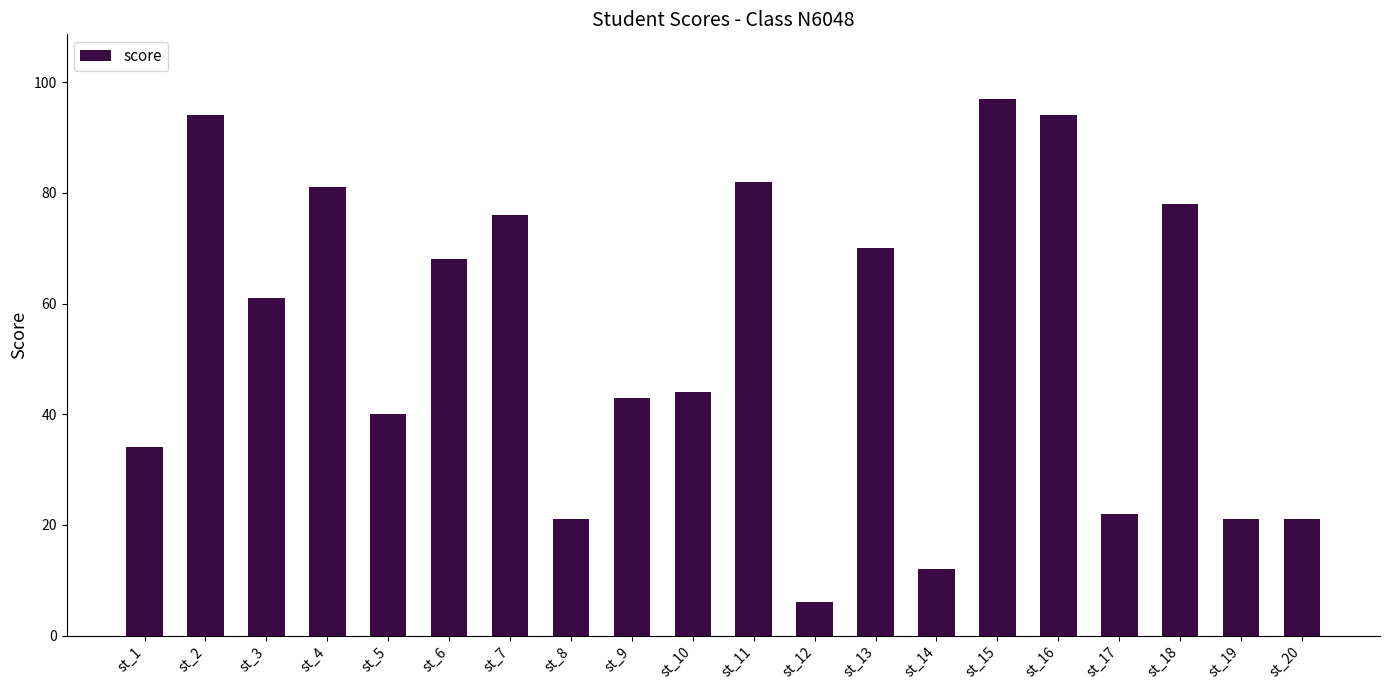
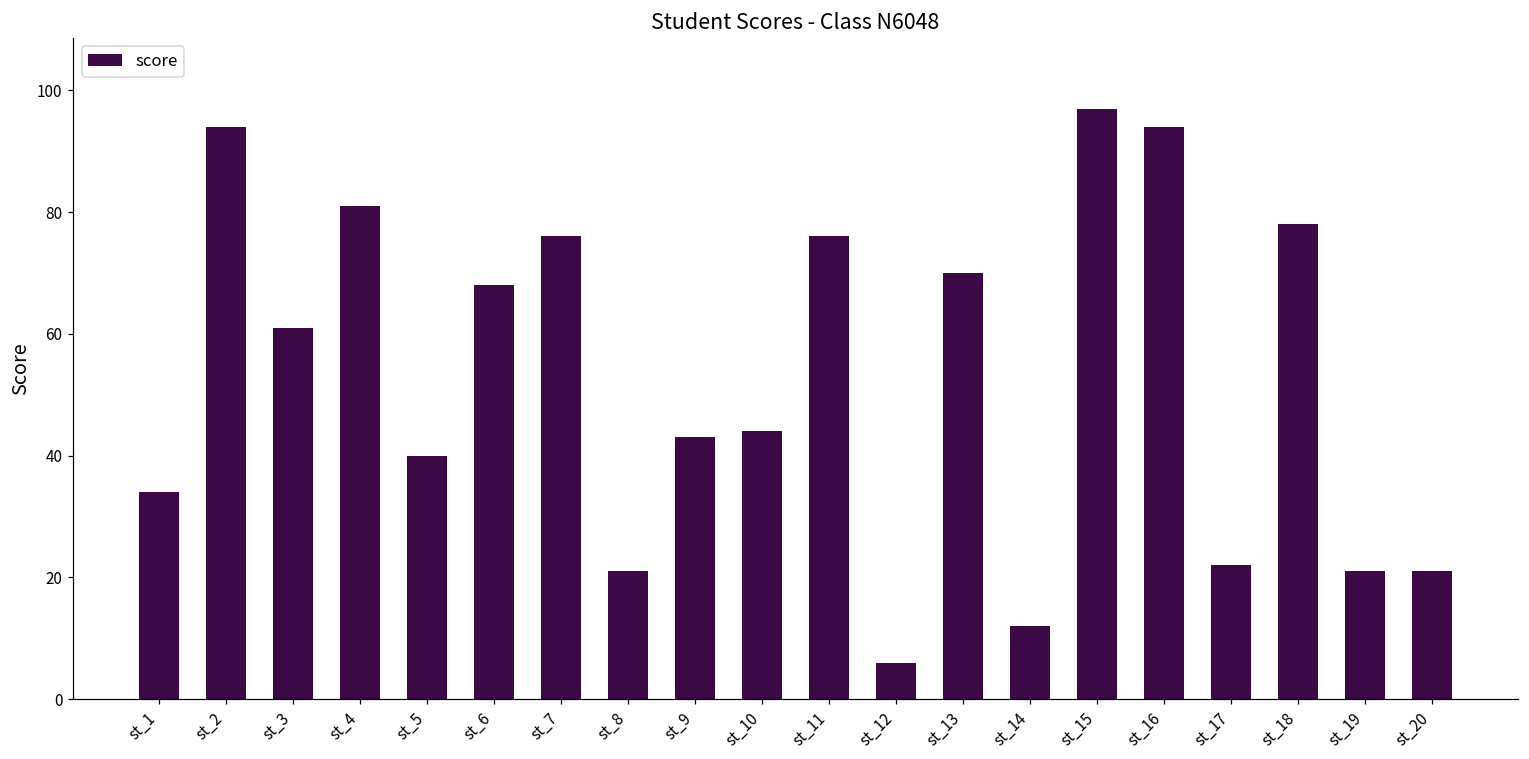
st_11: 82 -> 76
